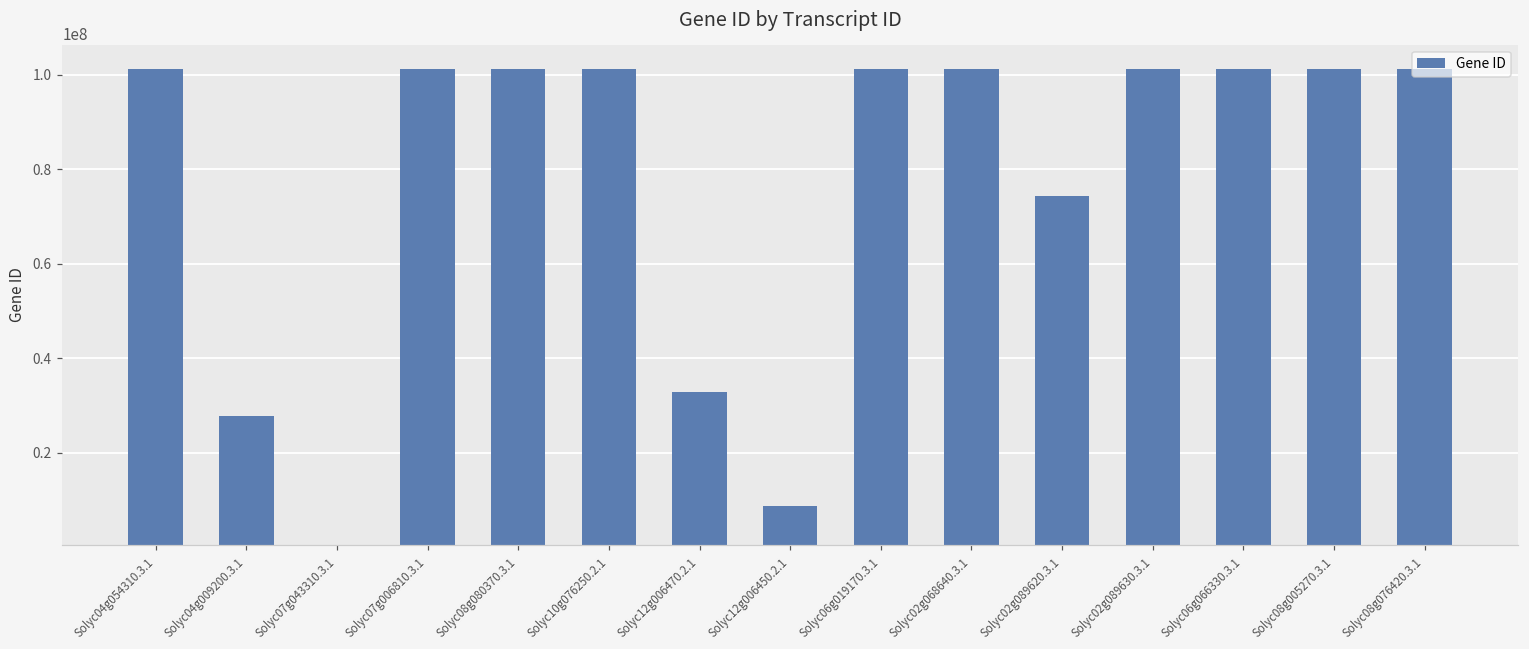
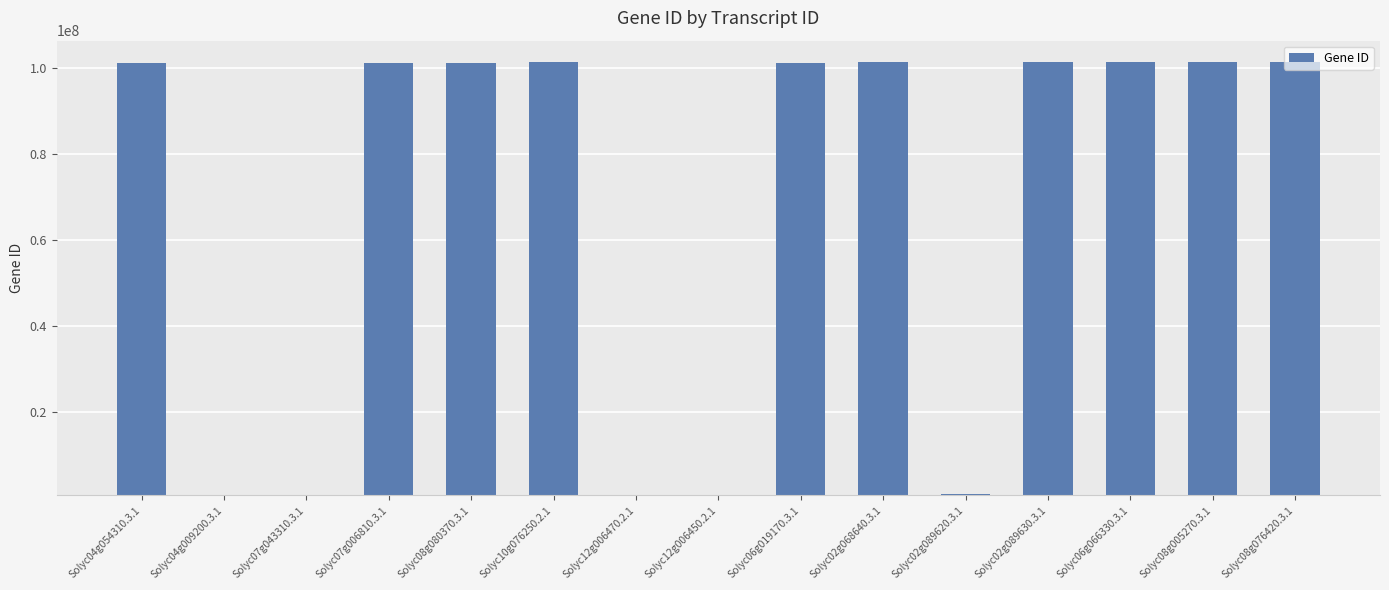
Solyc04g009200.3.1: 28000000 -> 1000000
Solyc12g006470.2.1: 33000000 -> 1000000
Solyc12g006450.2.1: 9000000 -> 1000000
Solyc02g089620.3.1: 74000000 -> 1000000
